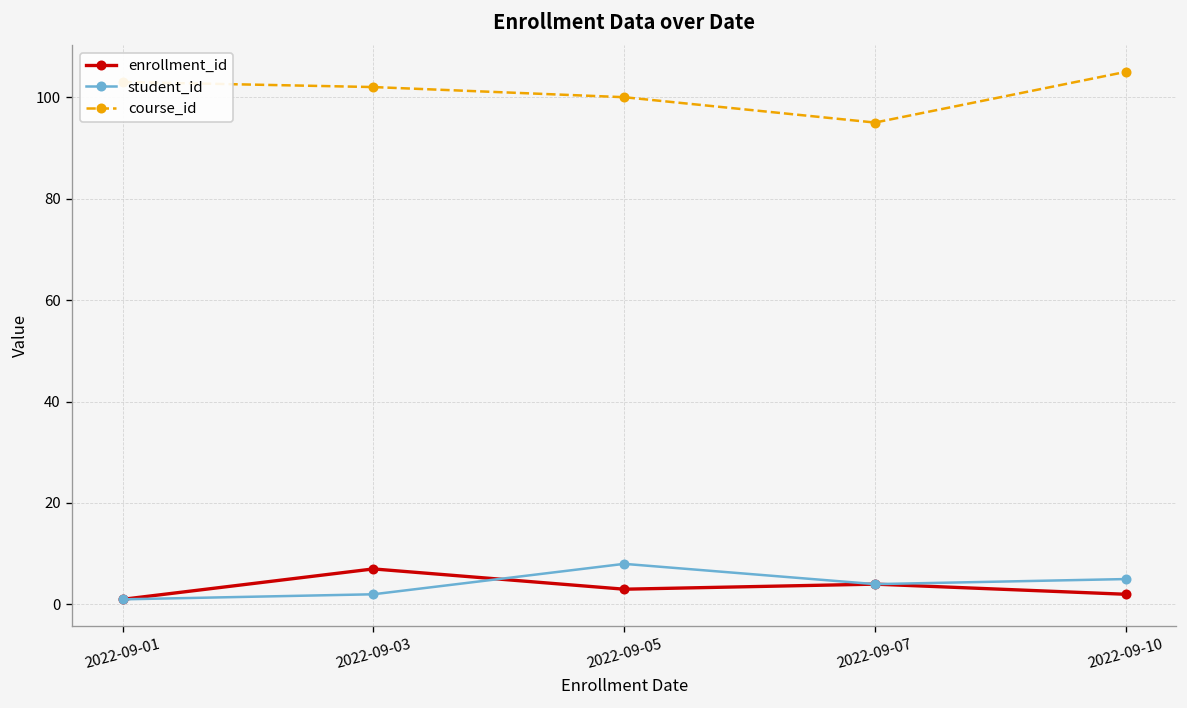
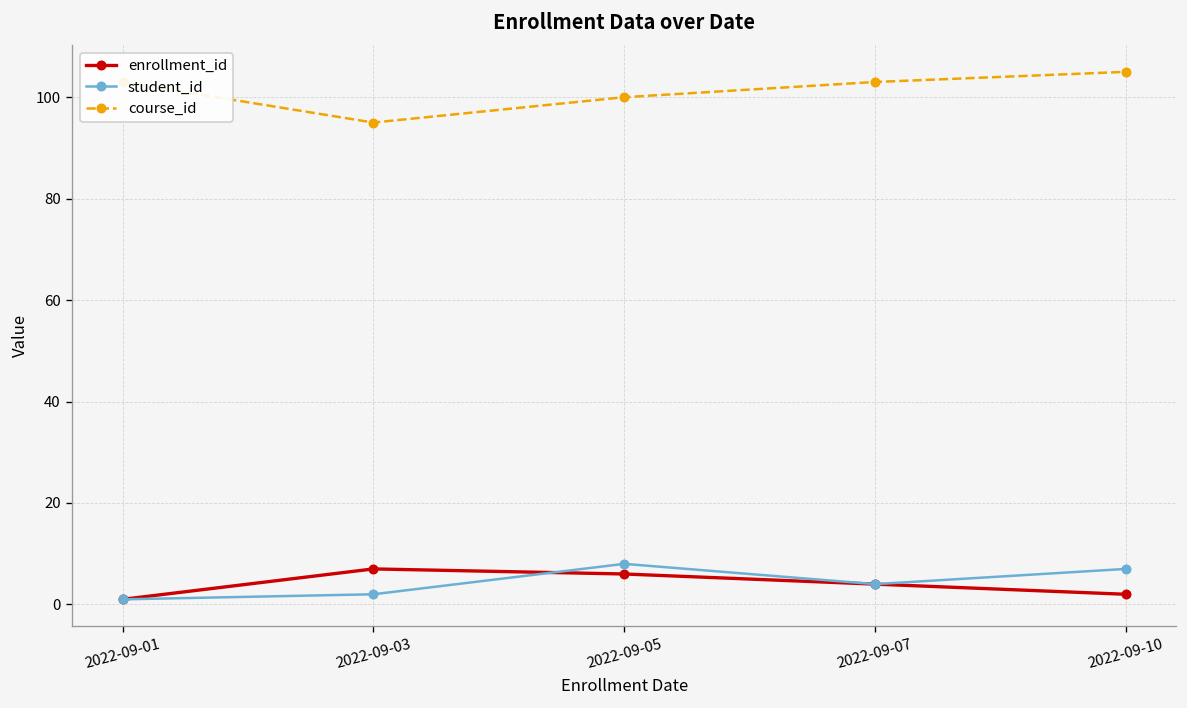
course_id, 2022-09-03: 102 -> 95
enrollment_id, 2022-09-05: 3 -> 6
course_id, 2022-09-07: 95 -> 103
student_id, 2022-09-10: 5 -> 7
